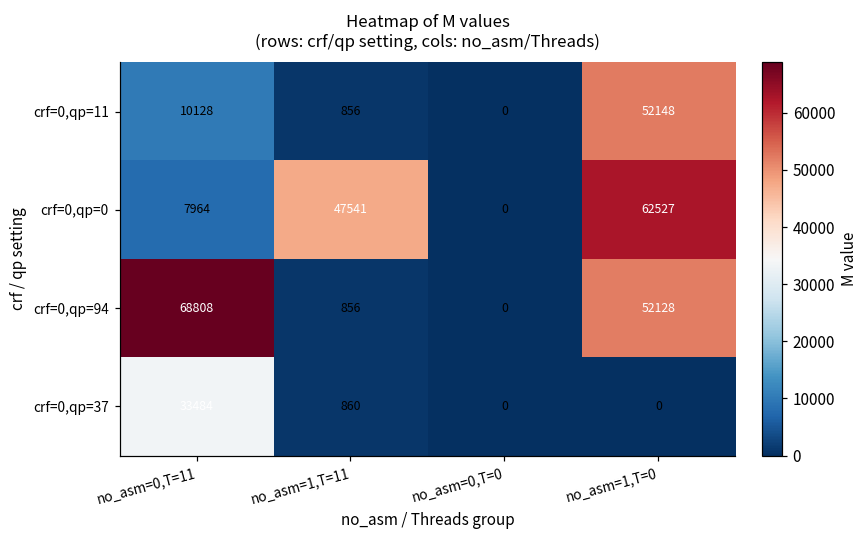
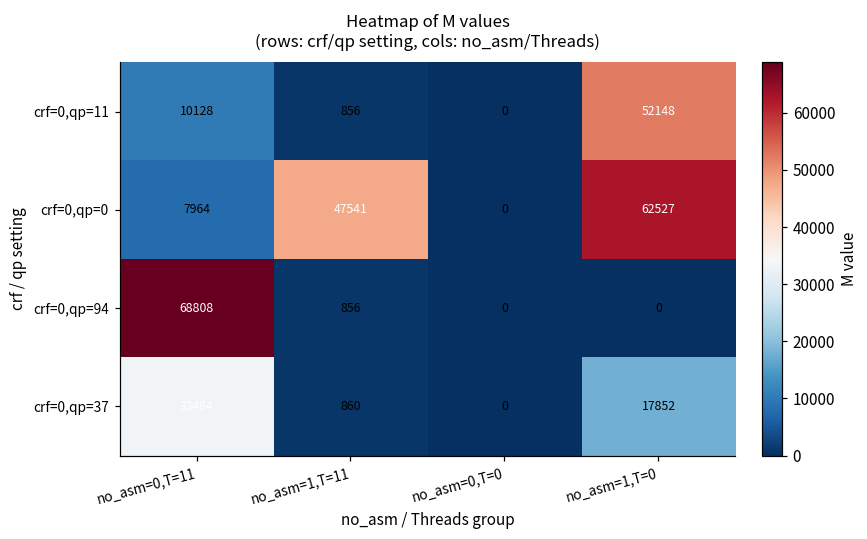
crf=0,qp=94, no_asm=1,T=0: 52128 -> 0
crf=0,qp=37, no_asm=1,T=0: 0 -> 17852
